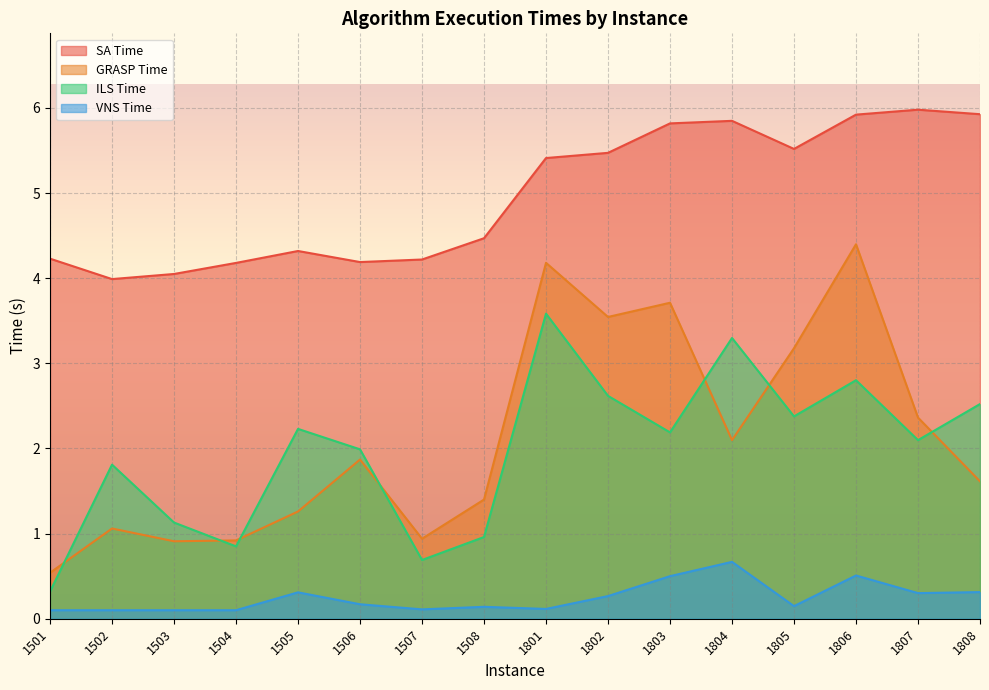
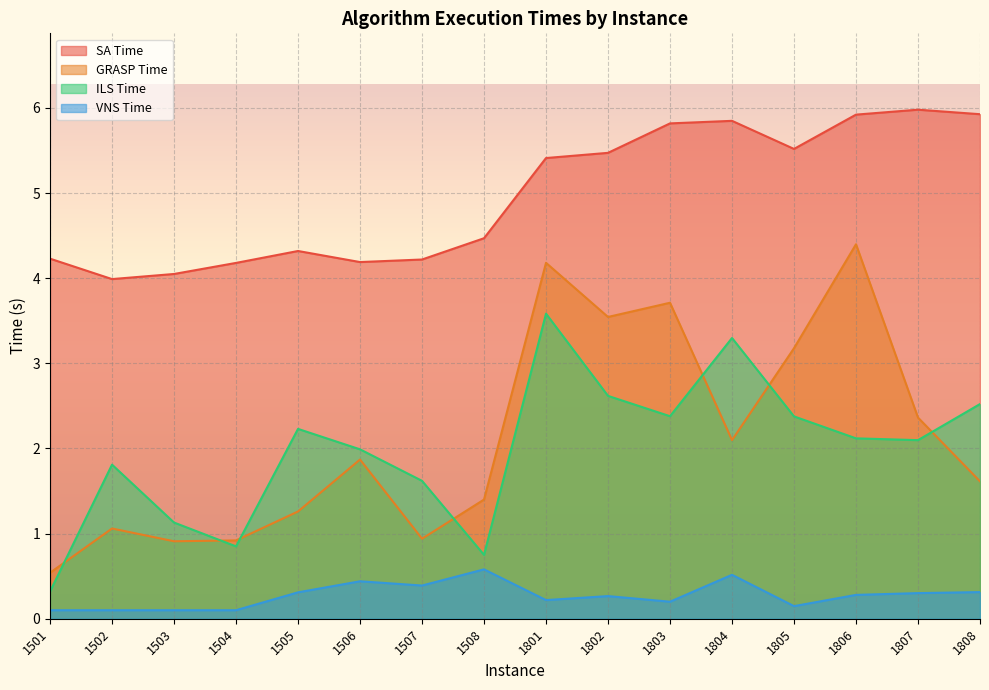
VNS Time, 1506: 0.2 -> 0.4
ILS Time, 1507: 0.7 -> 1.6
VNS Time, 1507: 0.1 -> 0.4
ILS Time, 1508: 1.0 -> 0.8
VNS Time, 1508: 0.1 -> 0.6
VNS Time, 1801: 0.1 -> 0.2
ILS Time, 1803: 2.2 -> 2.4
VNS Time, 1803: 0.5 -> 0.2
VNS Time, 1804: 0.7 -> 0.5
ILS Time, 1806: 2.8 -> 2.1
VNS Time, 1806: 0.5 -> 0.3
